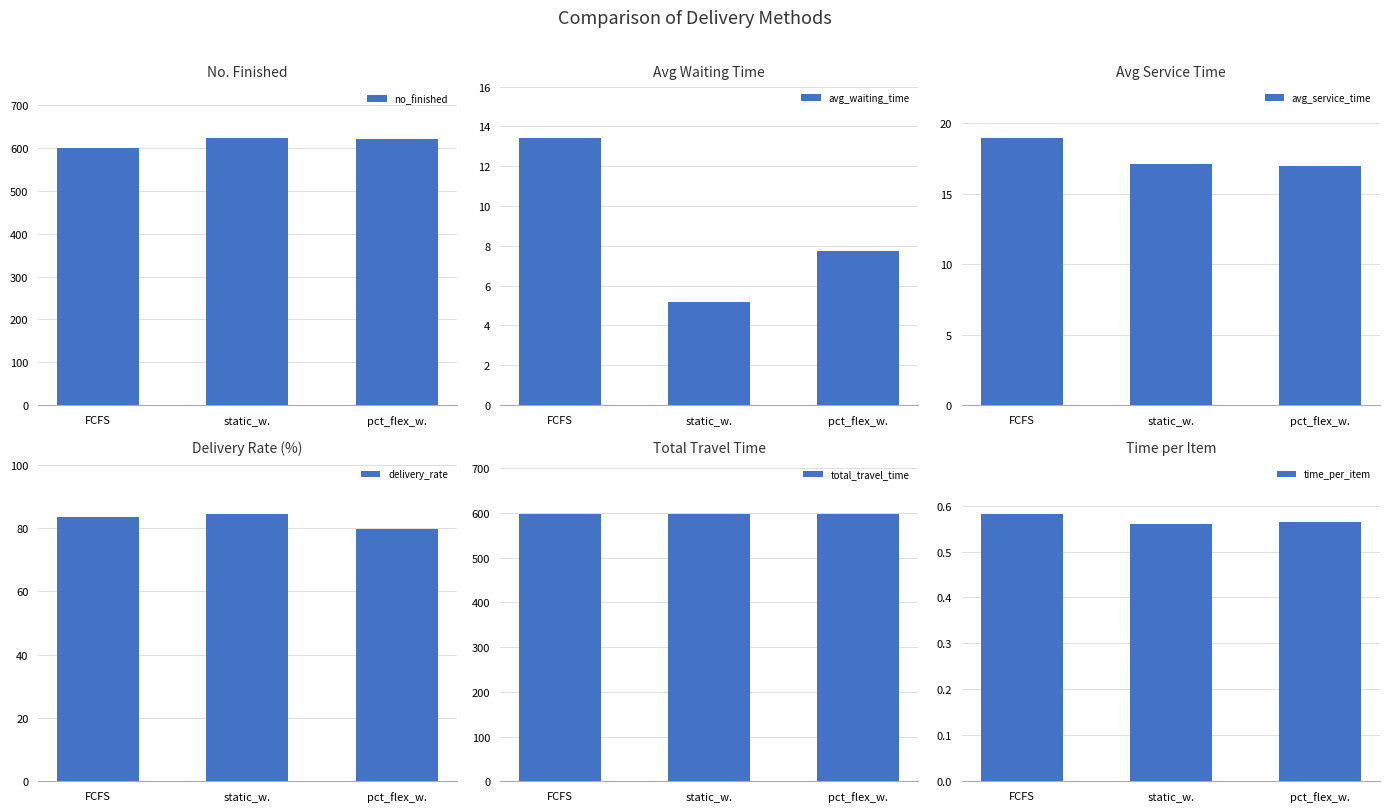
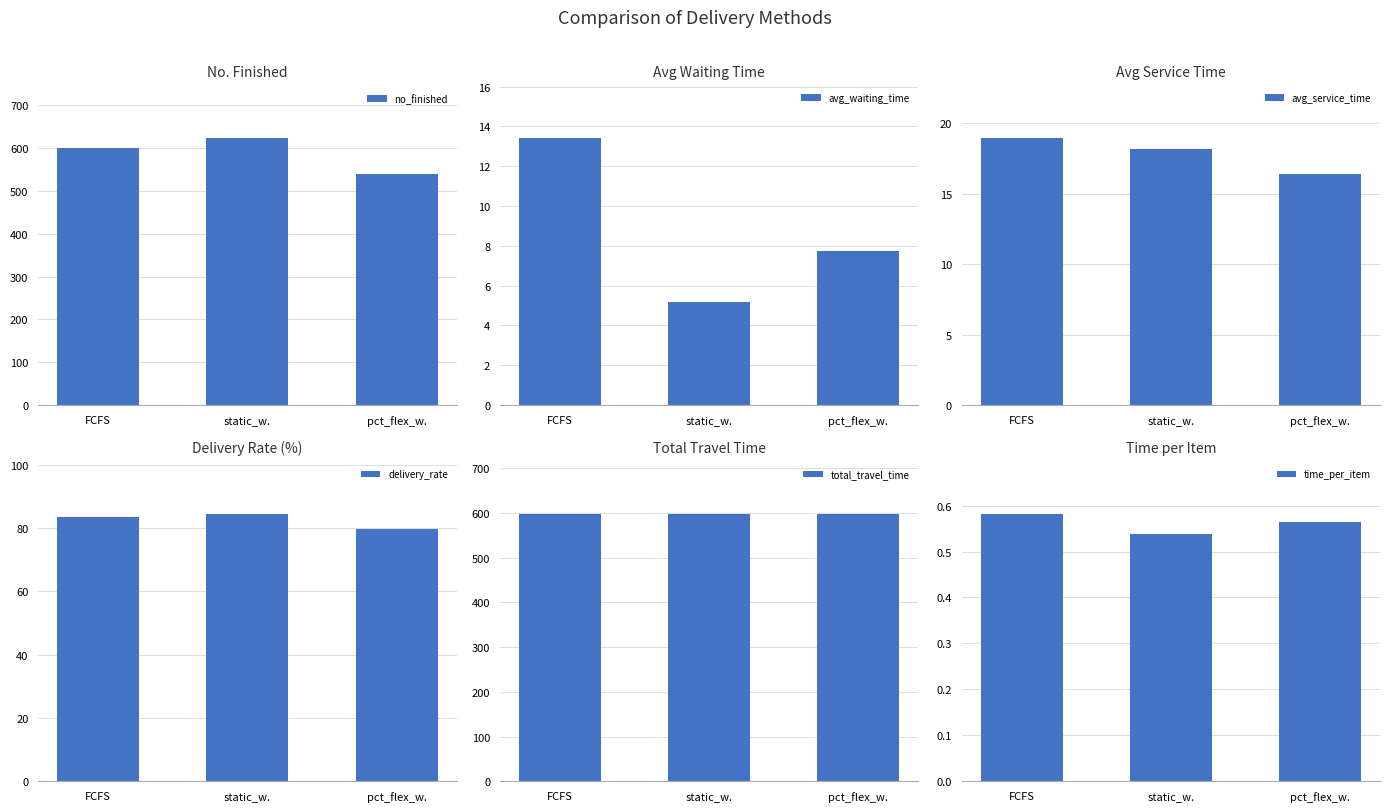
No. Finished, pct_flex_w.: 620 -> 540
Avg Service Time, static_w.: 17.1 -> 18.2
Avg Service Time, pct_flex_w.: 17.0 -> 16.4
Time per Item, static_w.: 0.56 -> 0.54
